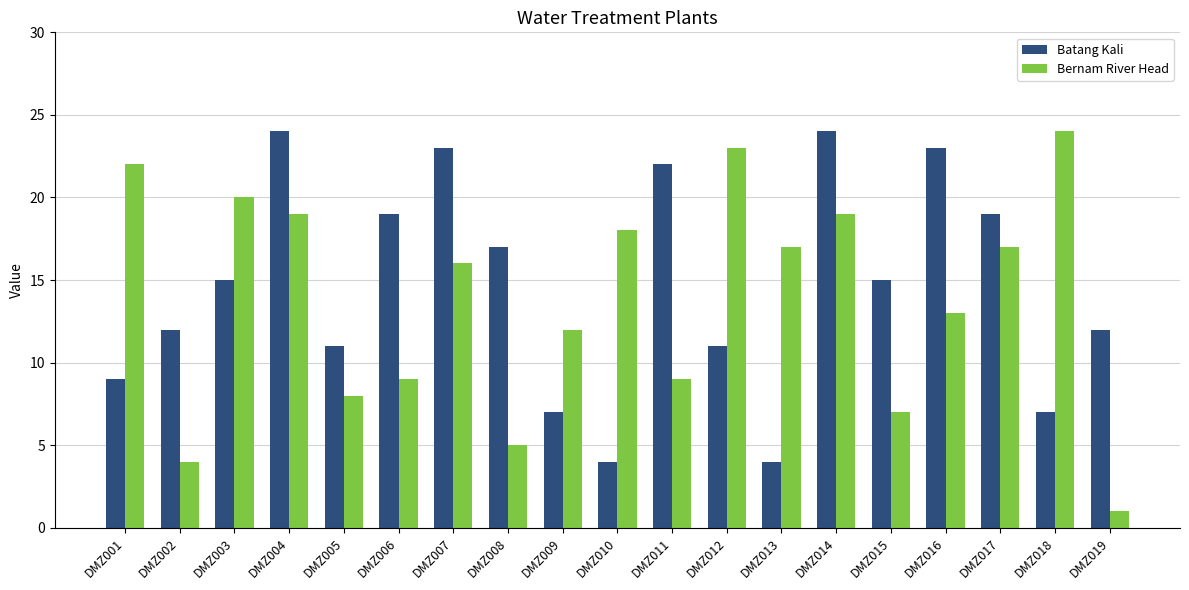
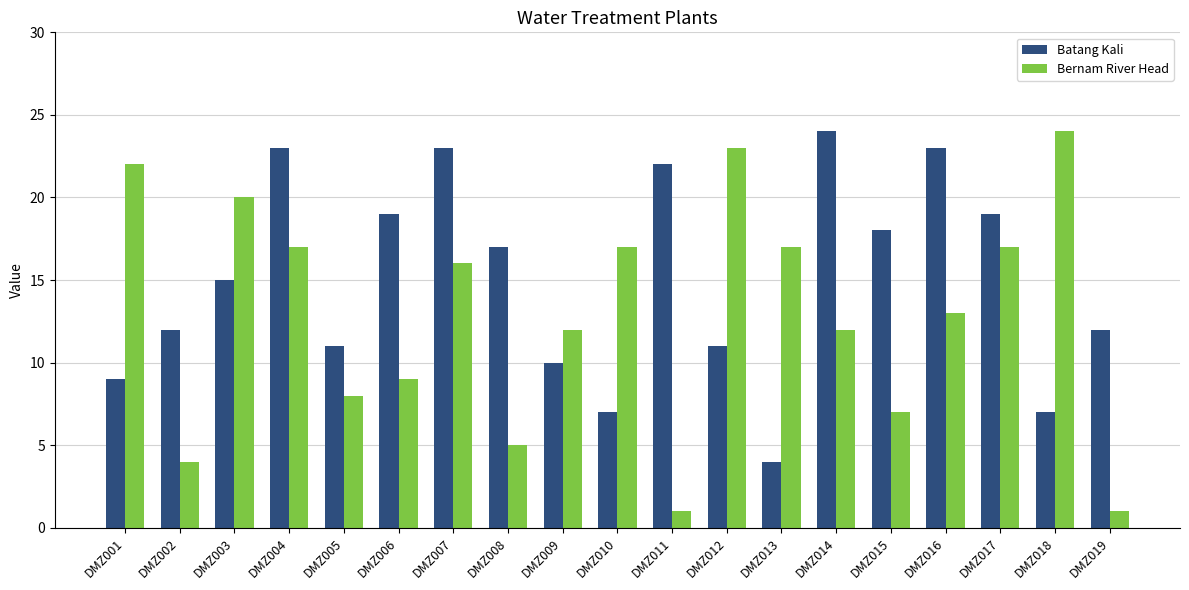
Batang Kali, DMZ004: 24 -> 23
Bernam River Head, DMZ004: 19 -> 17
Batang Kali, DMZ009: 7 -> 10
Batang Kali, DMZ010: 4 -> 7
Bernam River Head, DMZ010: 18 -> 17
Bernam River Head, DMZ011: 9 -> 1
Bernam River Head, DMZ014: 19 -> 12
Batang Kali, DMZ015: 15 -> 18
